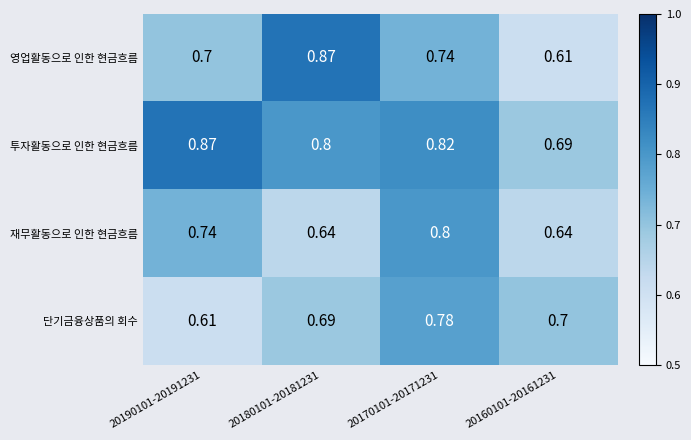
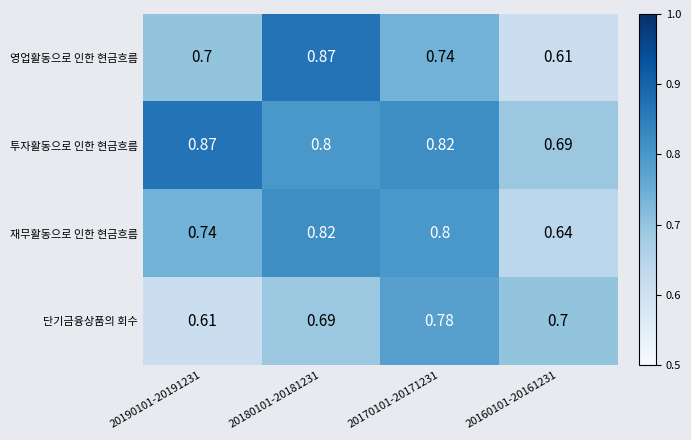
재무활동으로 인한 현금흐름, 20180101-20181231: 0.64 -> 0.82
